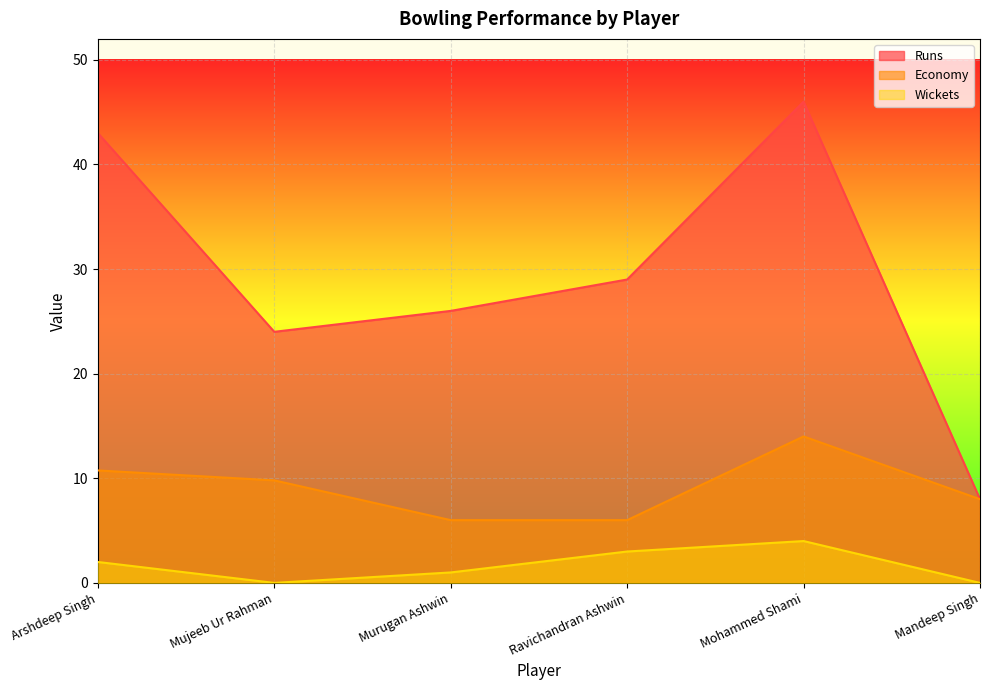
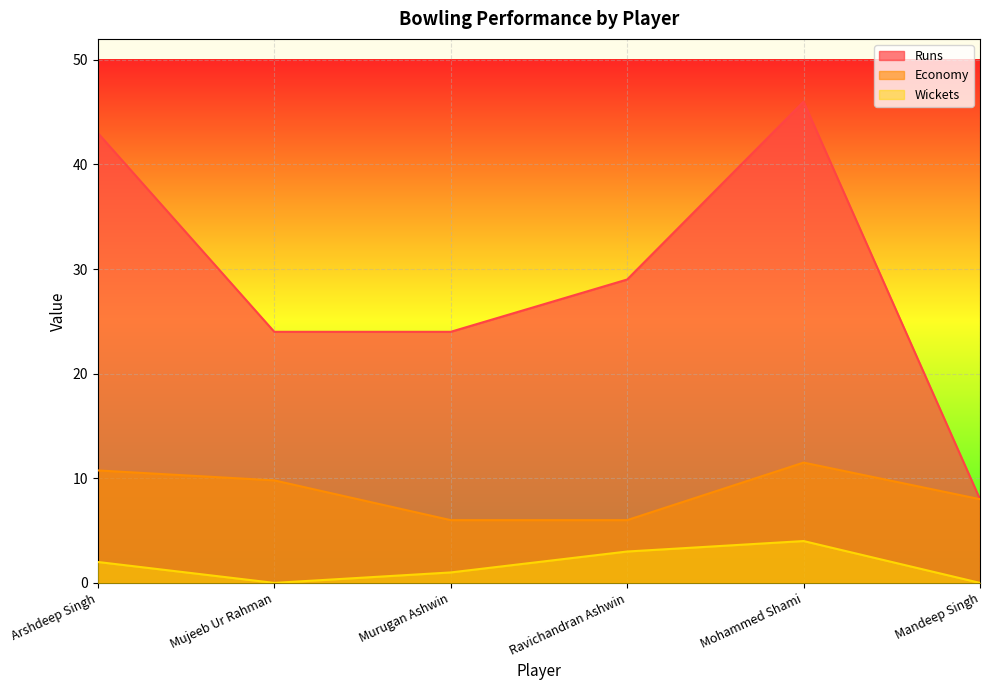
Runs, Murugan Ashwin: 26 -> 24
Economy, Mohammed Shami: 14.0 -> 11.5
